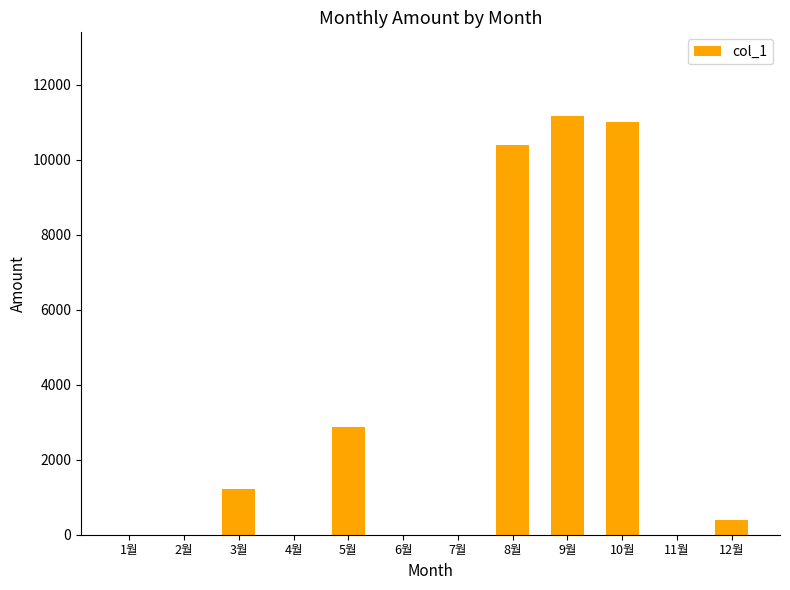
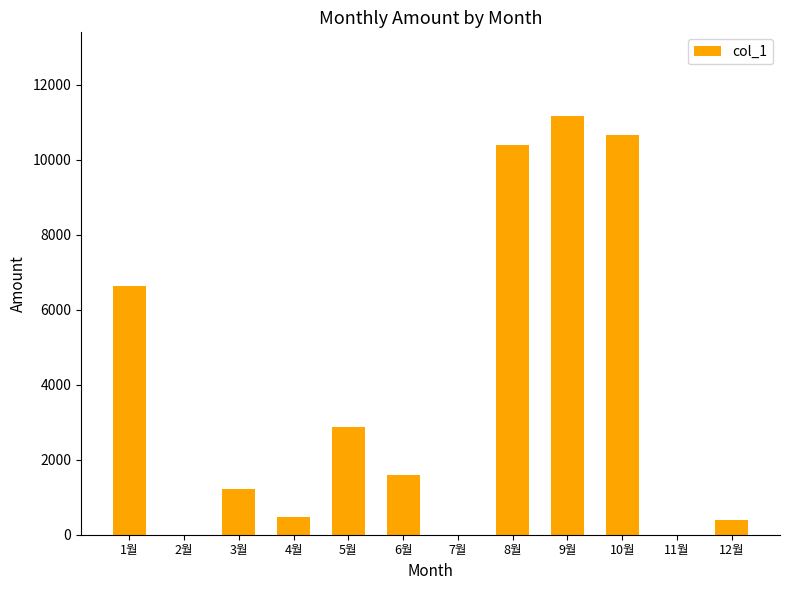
1월: 0 -> 6600
4월: 0 -> 500
6월: 0 -> 1600
10월: 11000 -> 10700
